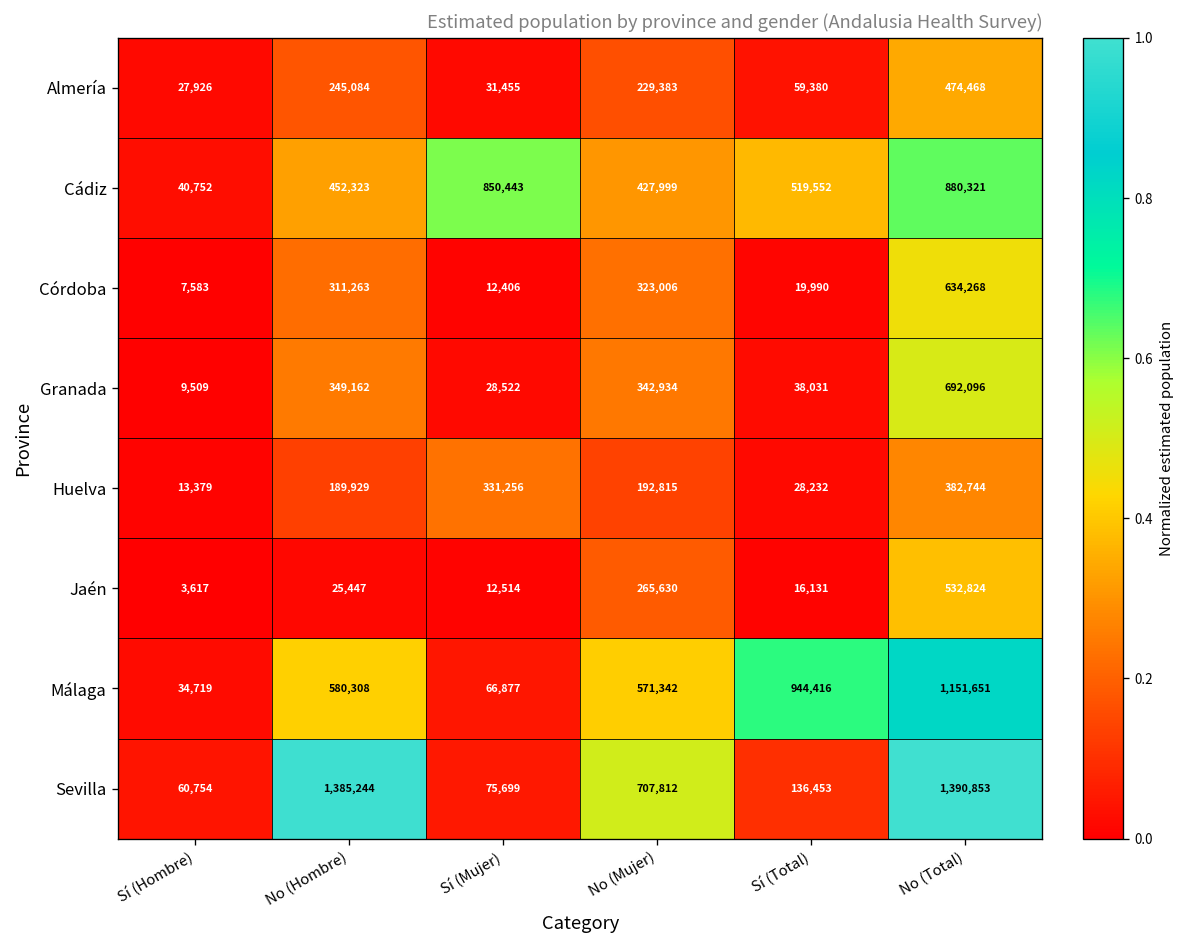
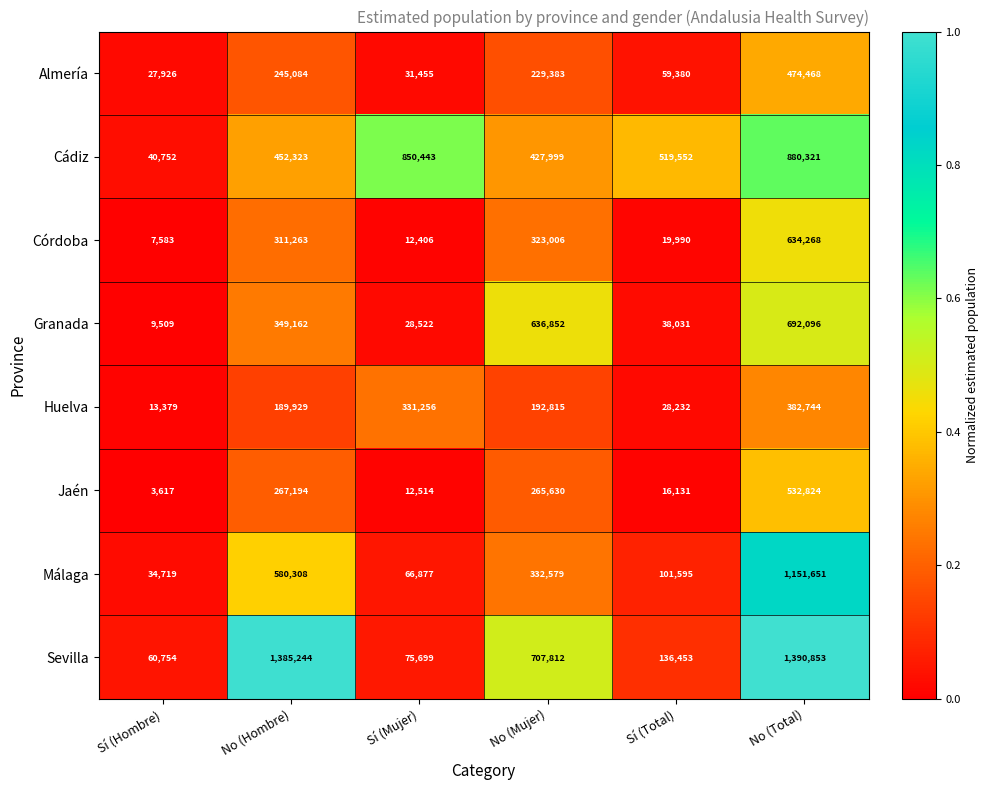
Granada, No (Mujer): 342,934 -> 636,852
Jaén, No (Hombre): 25,447 -> 267,194
Málaga, No (Mujer): 571,342 -> 332,579
Málaga, Sí (Total): 944,416 -> 101,595
